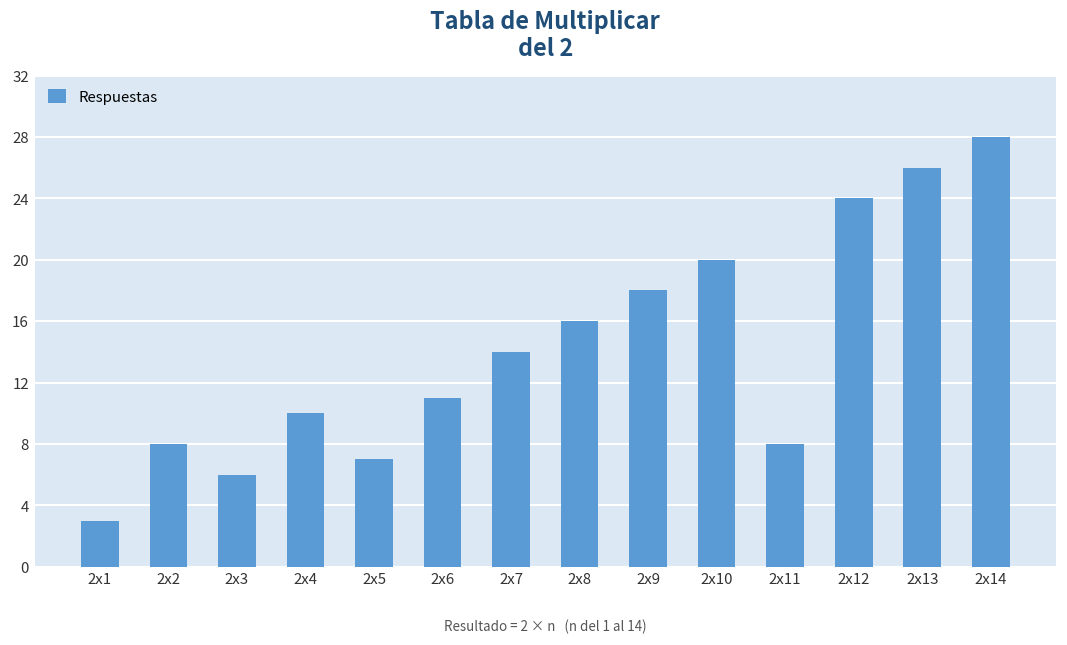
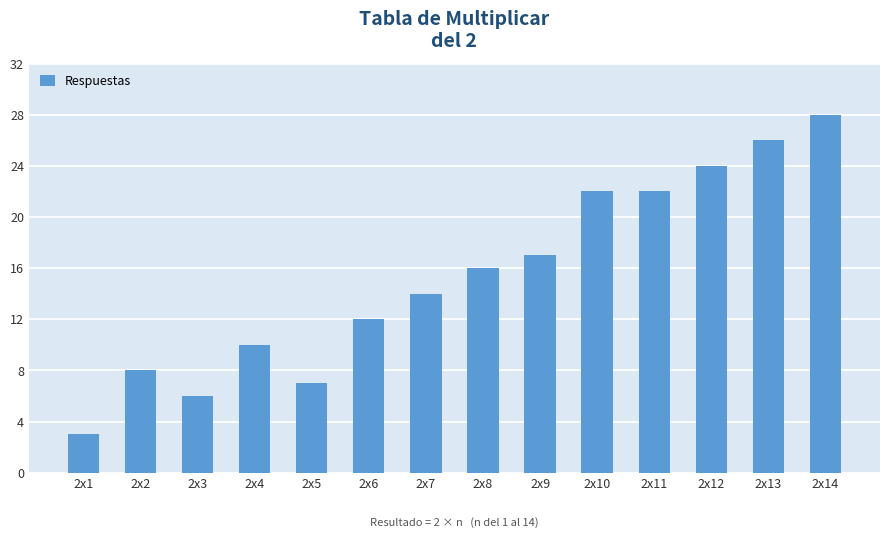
2x6: 11 -> 12
2x9: 18 -> 17
2x10: 20 -> 22
2x11: 8 -> 22
